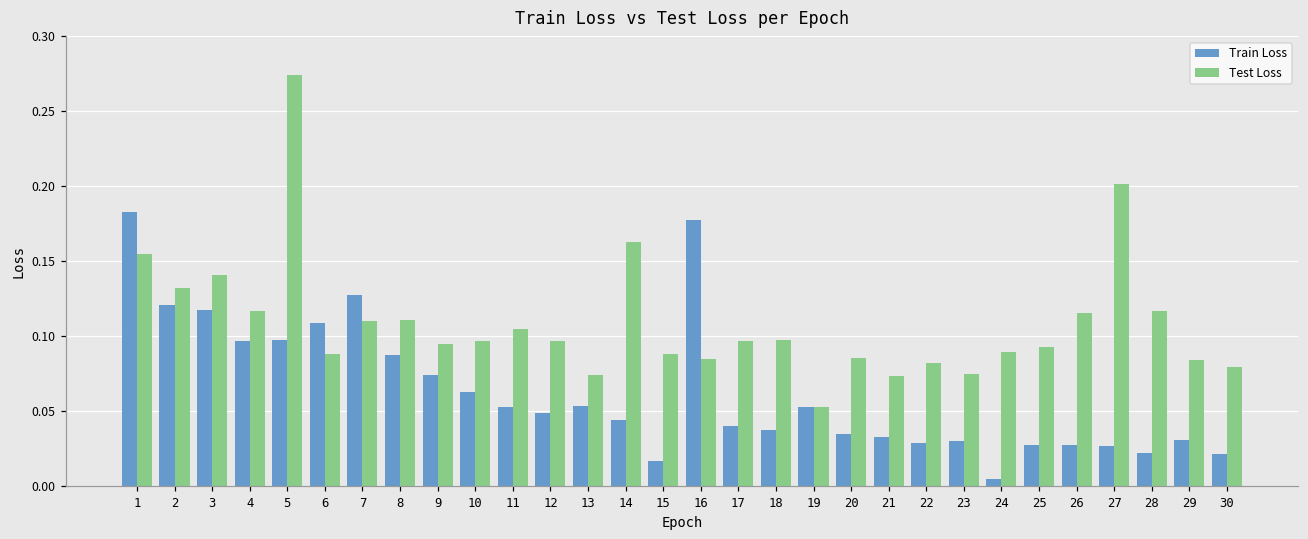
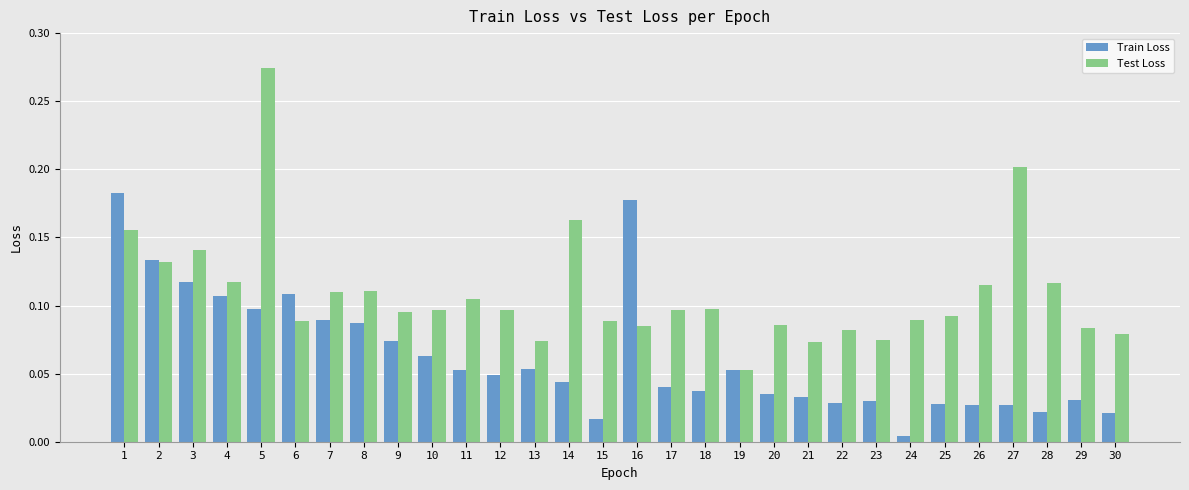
Train Loss, 2: 0.121 -> 0.133
Train Loss, 4: 0.096 -> 0.107
Train Loss, 7: 0.127 -> 0.089
